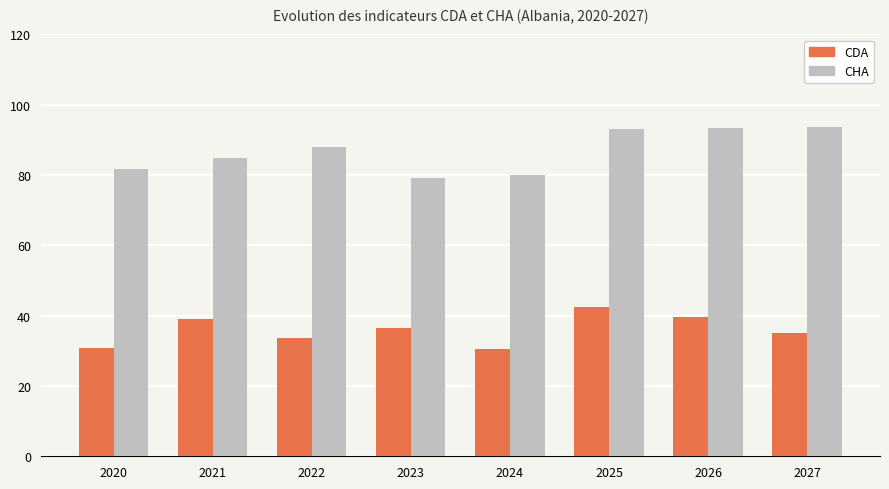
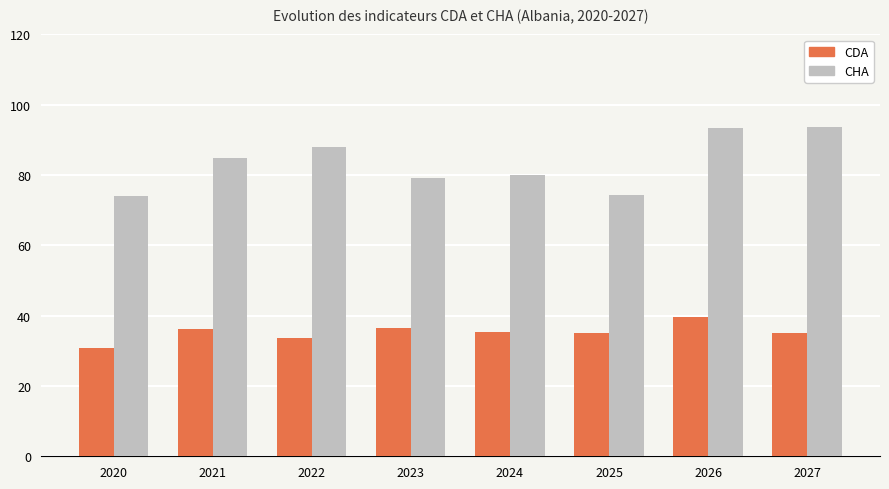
CHA, 2020: 82 -> 74
CDA, 2021: 39 -> 36
CDA, 2024: 31 -> 35
CDA, 2025: 43 -> 35
CHA, 2025: 93 -> 74
